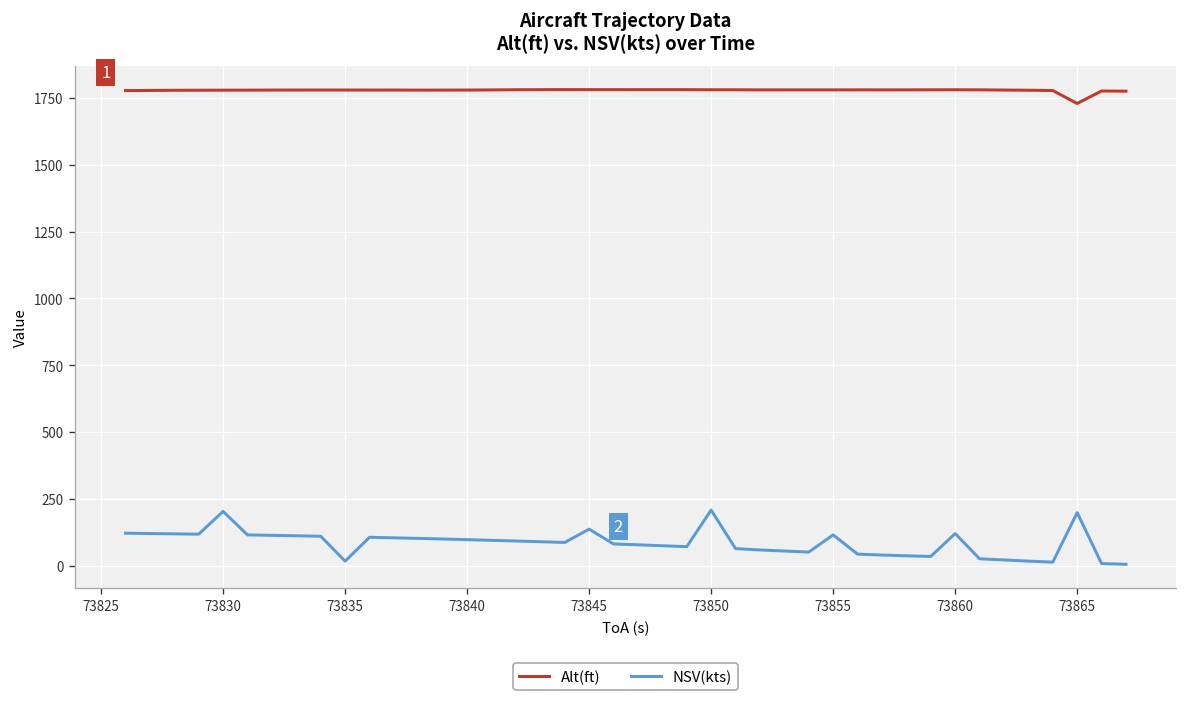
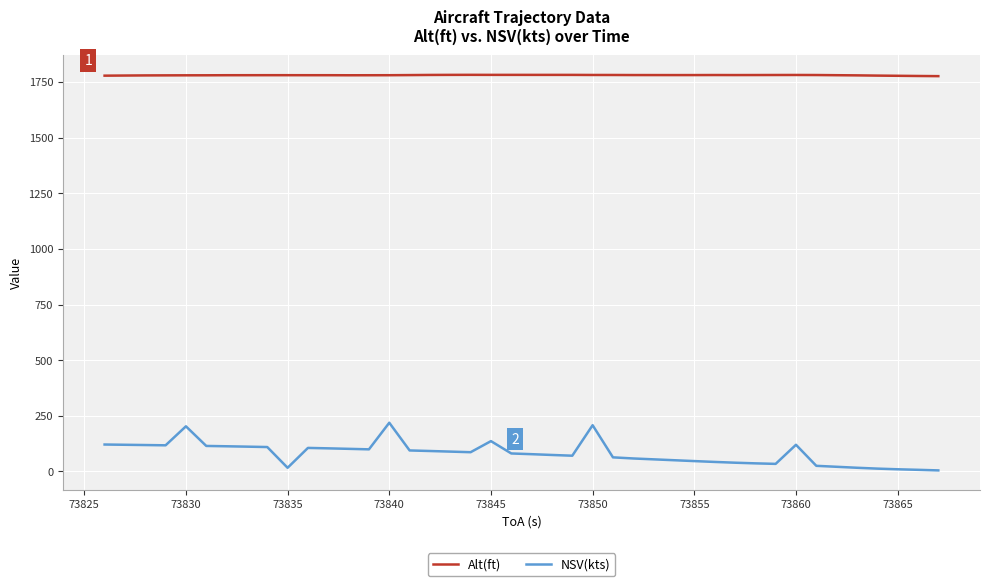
NSV(kts), 73840: 100 -> 220
NSV(kts), 73855: 110 -> 50
Alt(ft), 73865: 1730 -> 1780
NSV(kts), 73865: 200 -> 10
